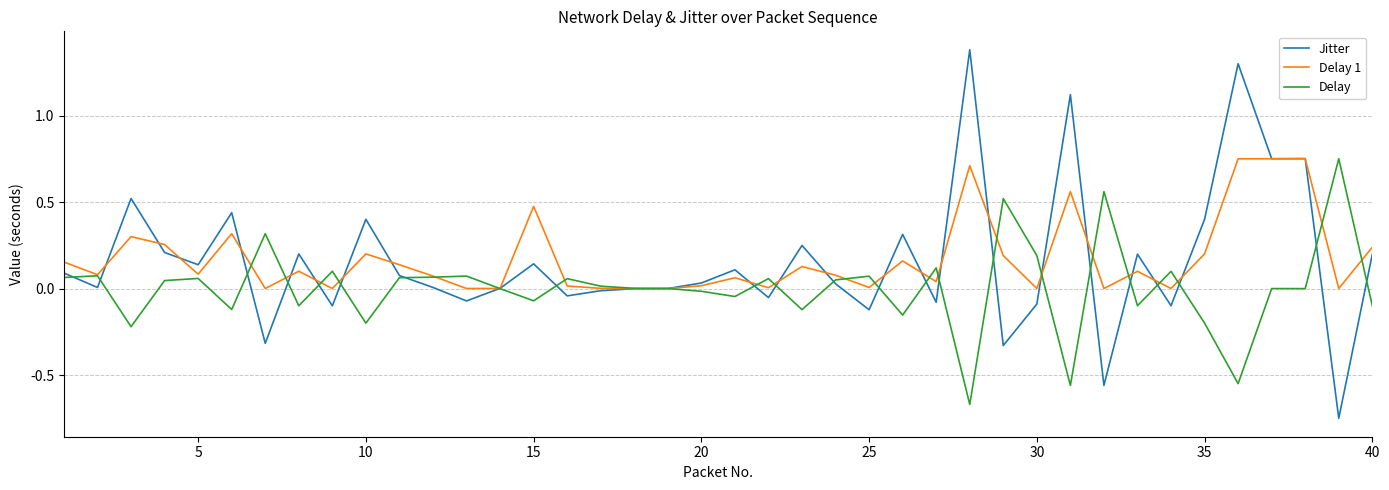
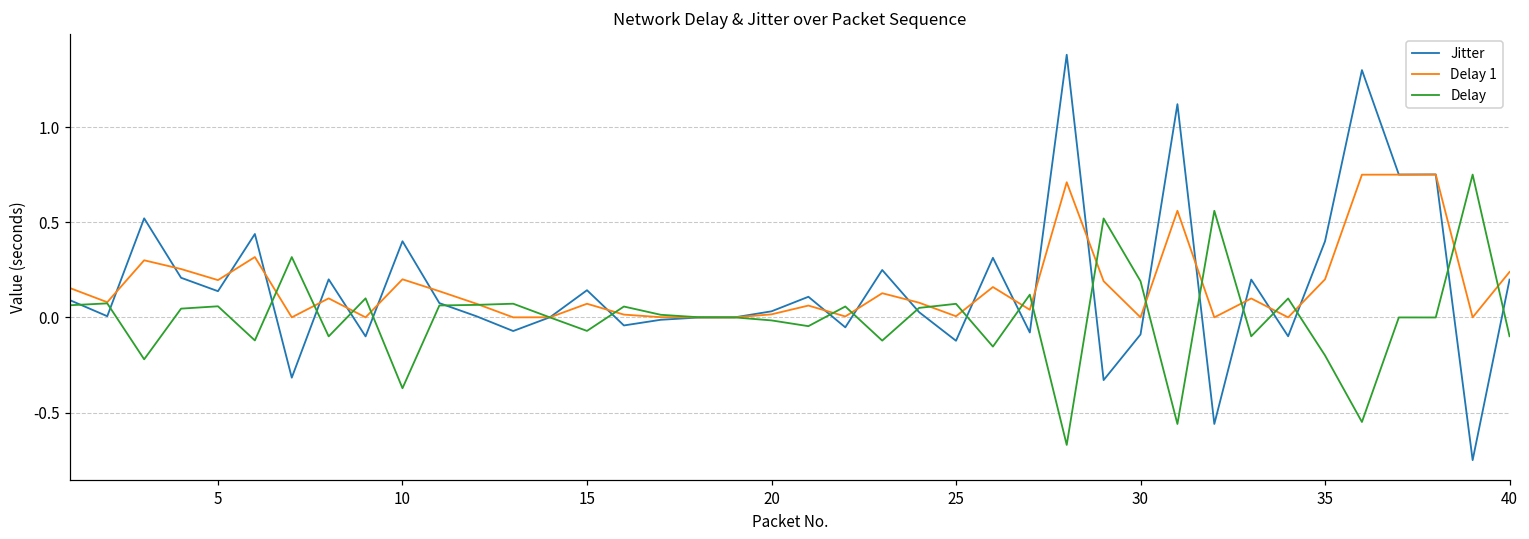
Delay 1, 5: 0.08 -> 0.20
Delay, 10: -0.20 -> -0.37
Delay 1, 15: 0.47 -> 0.07
